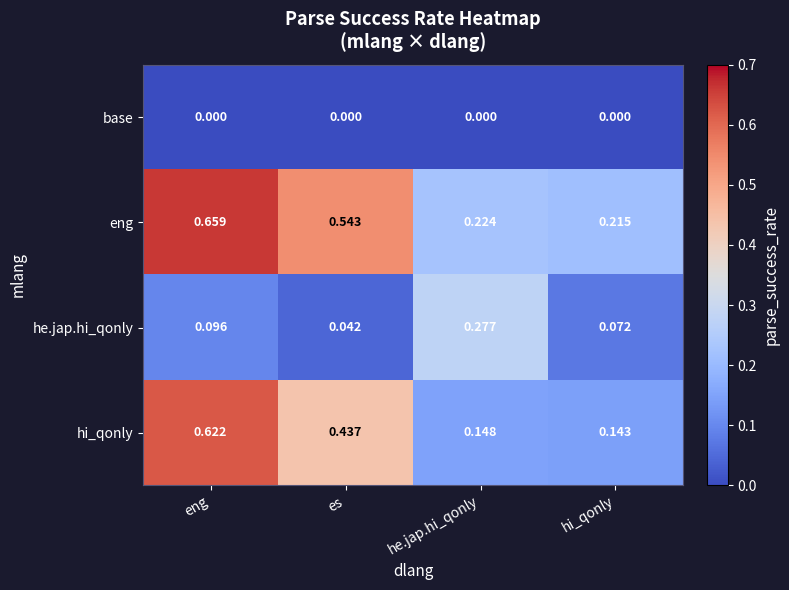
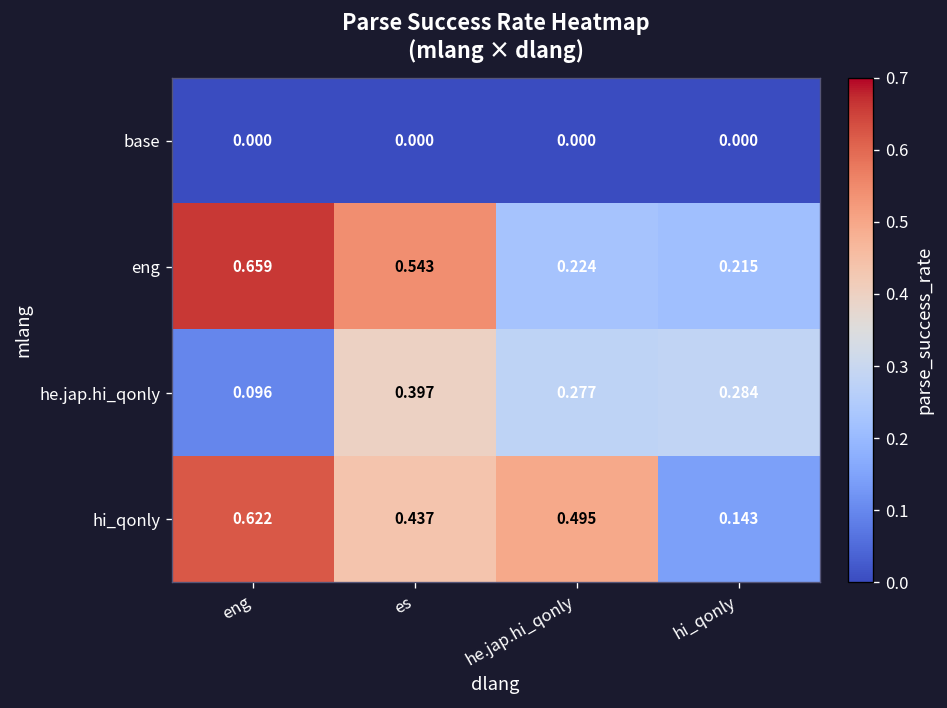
he.jap.hi_qonly, es: 0.042 -> 0.397
he.jap.hi_qonly, hi_qonly: 0.072 -> 0.284
hi_qonly, he.jap.hi_qonly: 0.148 -> 0.495
